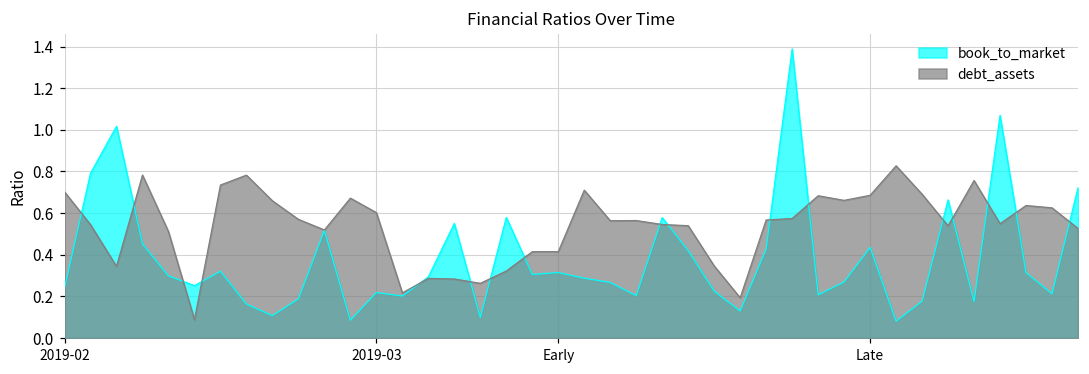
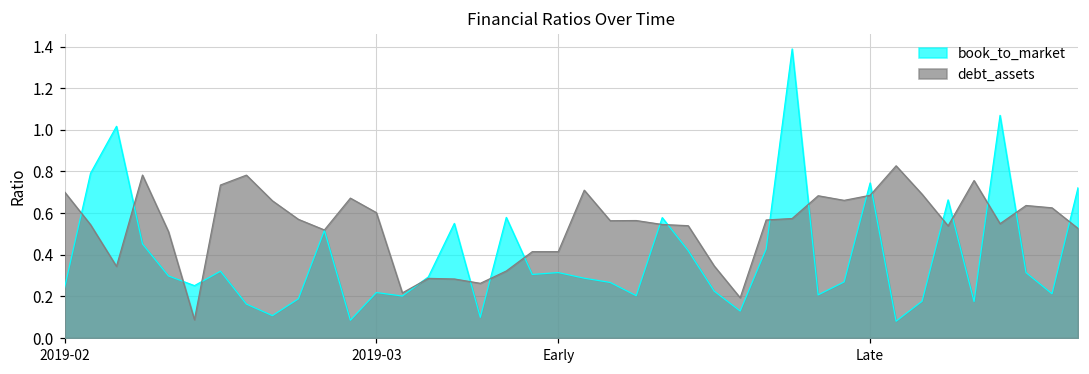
book_to_market, Late: 0.44 -> 0.74
